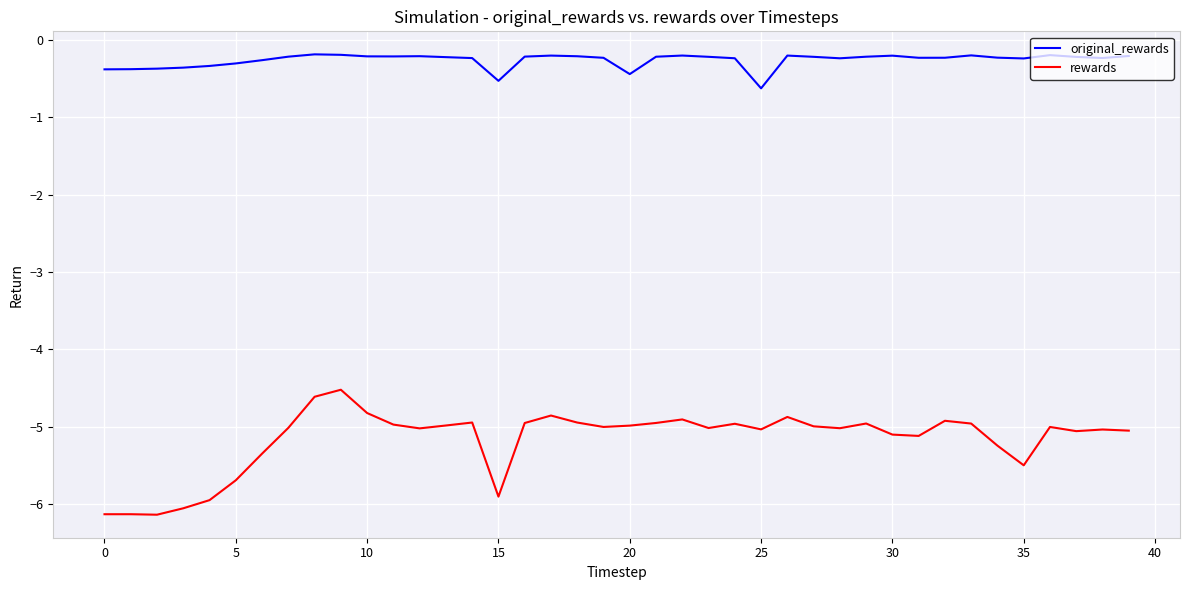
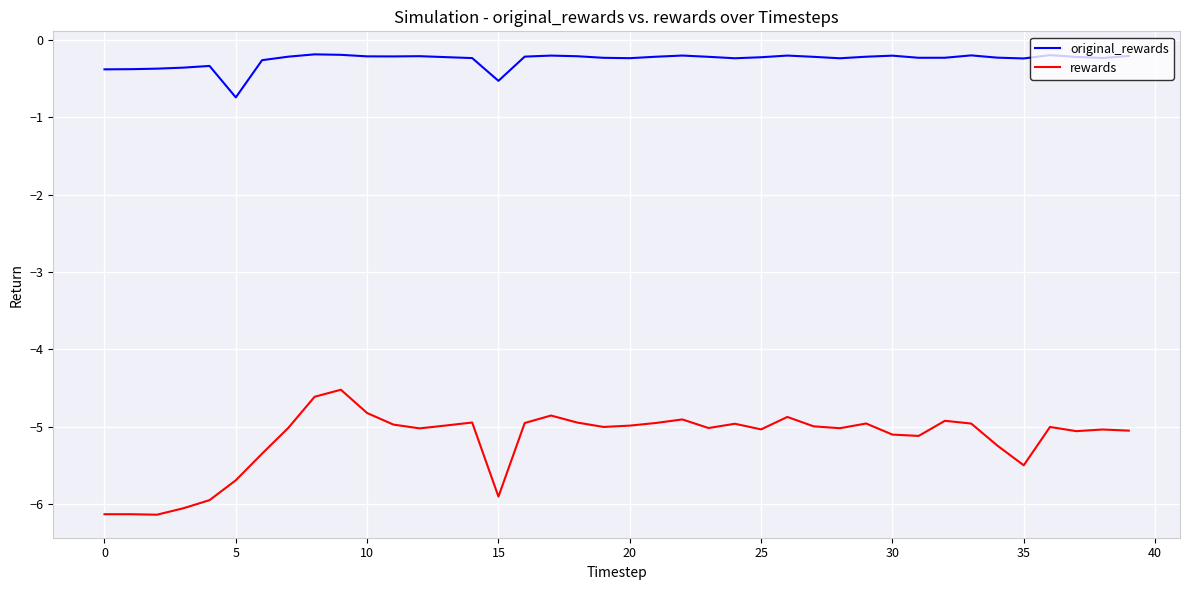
original_rewards, 5: -0.3 -> -0.7
original_rewards, 20: -0.4 -> -0.2
original_rewards, 25: -0.6 -> -0.2
